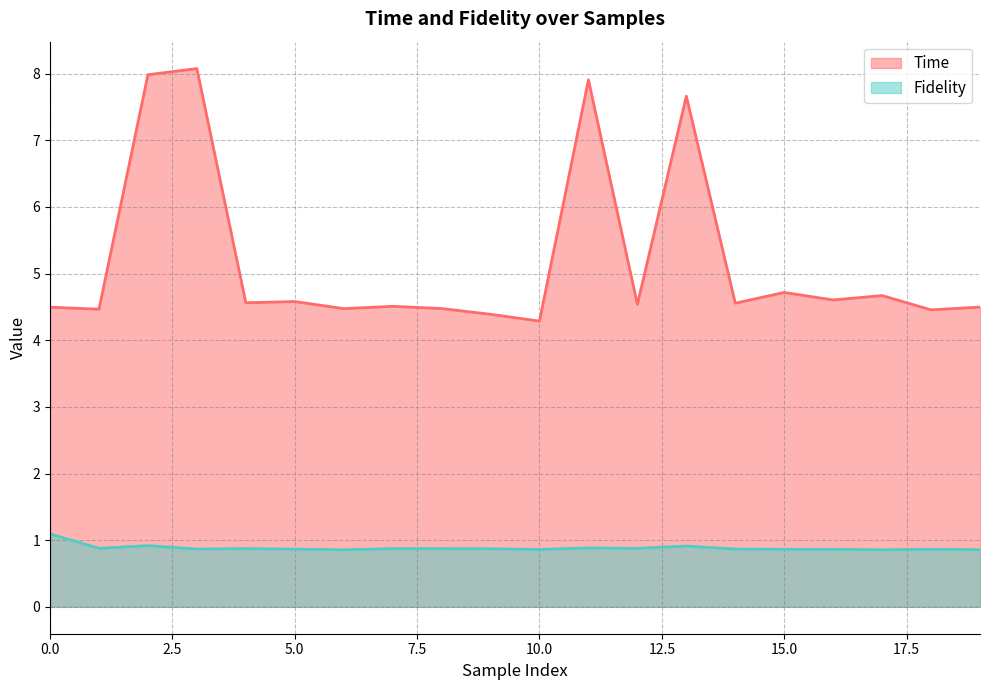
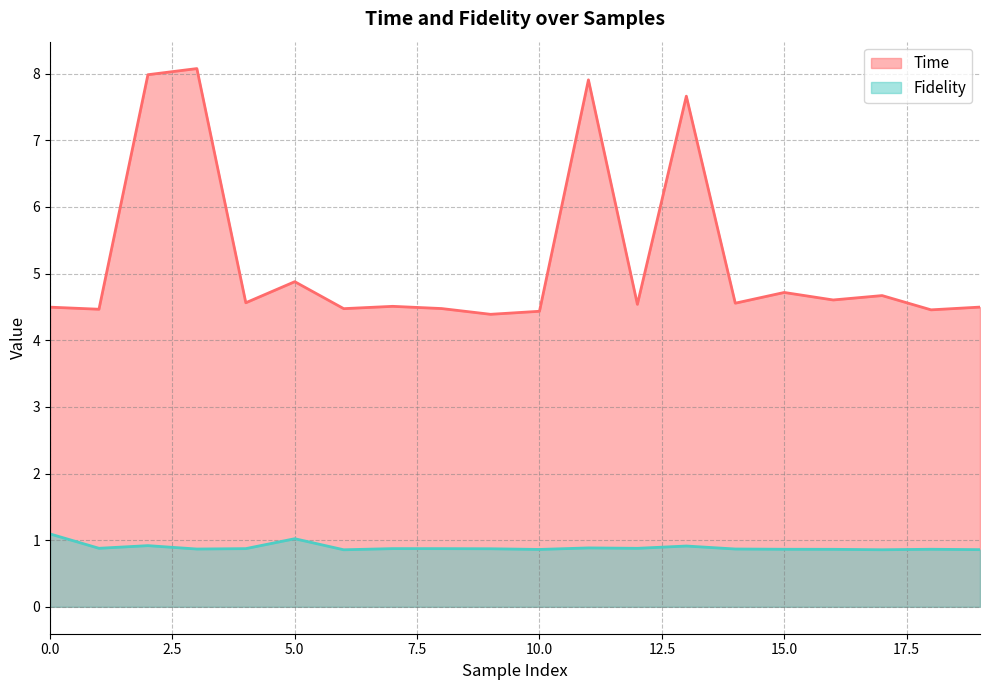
Time, 5.0: 4.6 -> 4.9
Fidelity, 5.0: 0.9 -> 1.0
Time, 10.0: 4.3 -> 4.4
